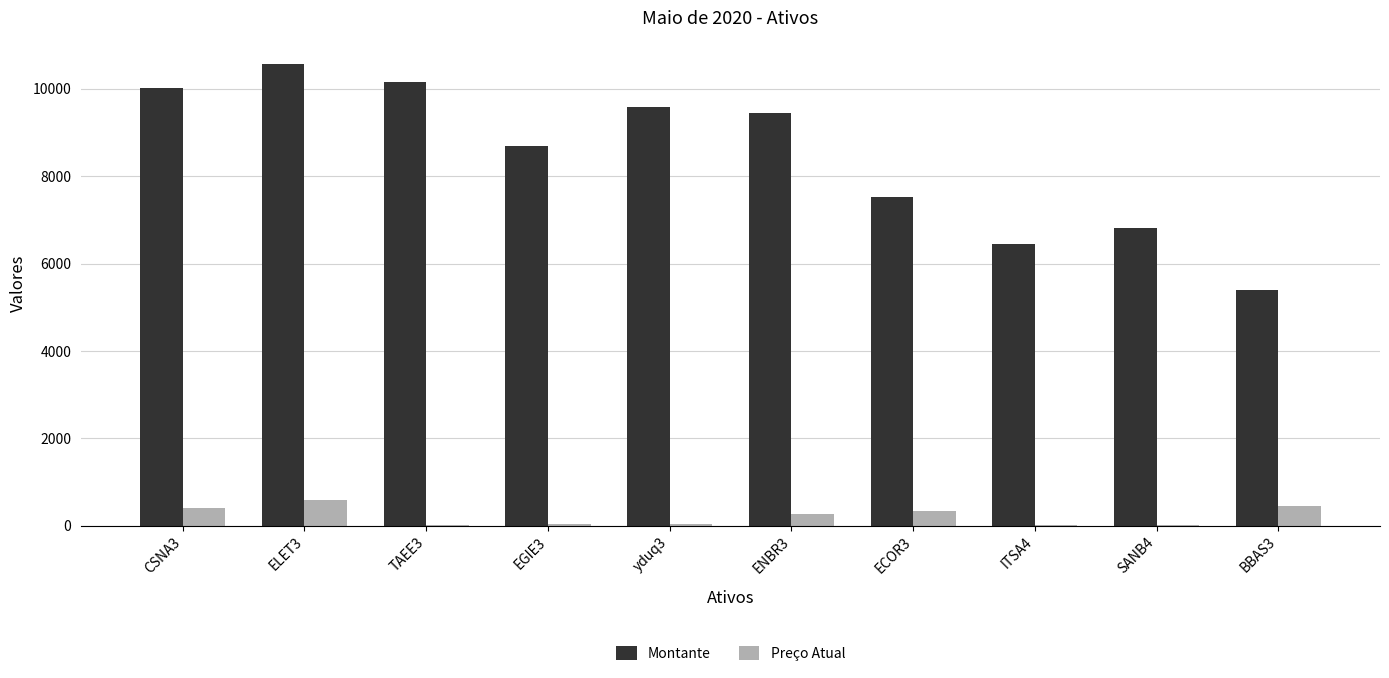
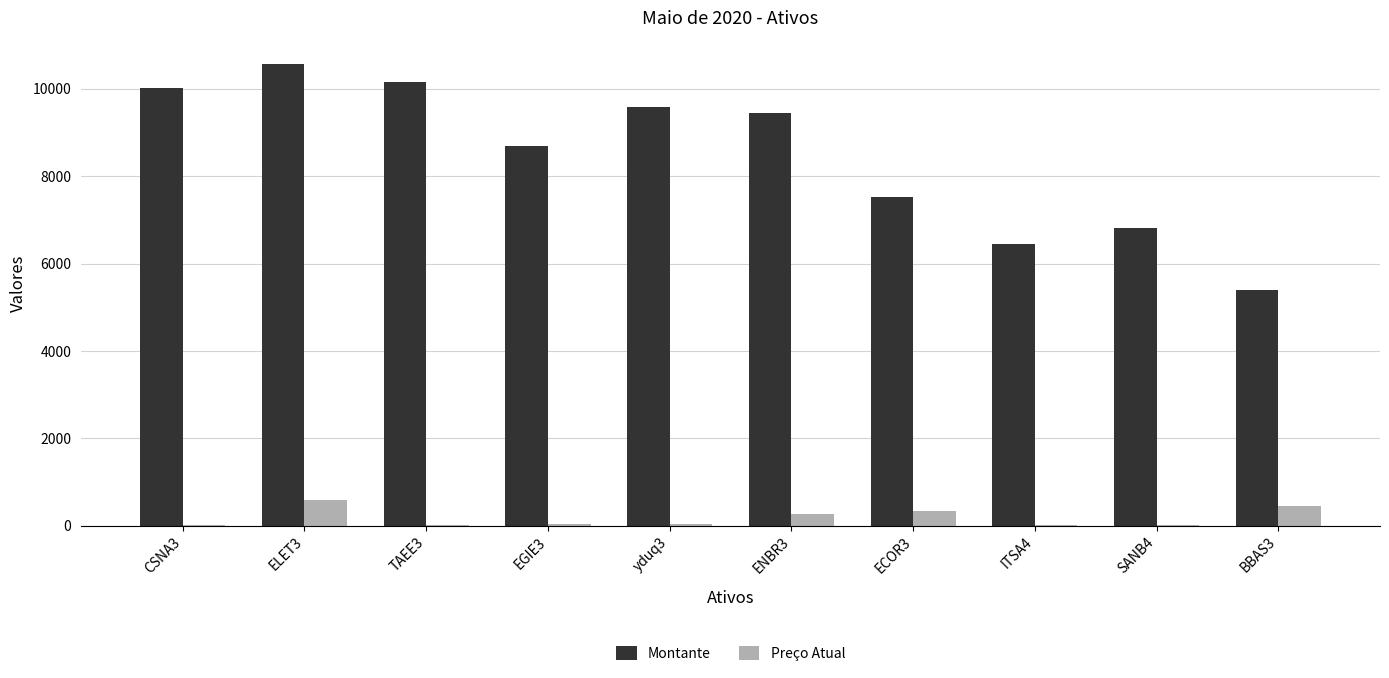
Preço Atual, CSNA3: 400 -> 0
